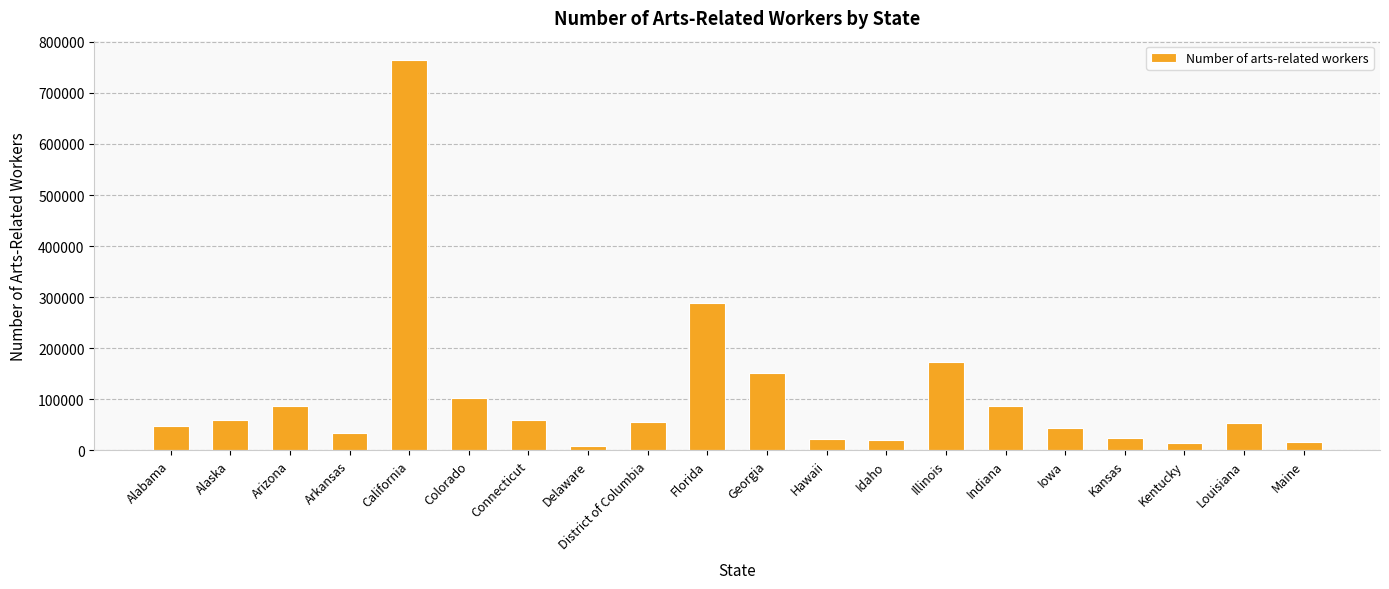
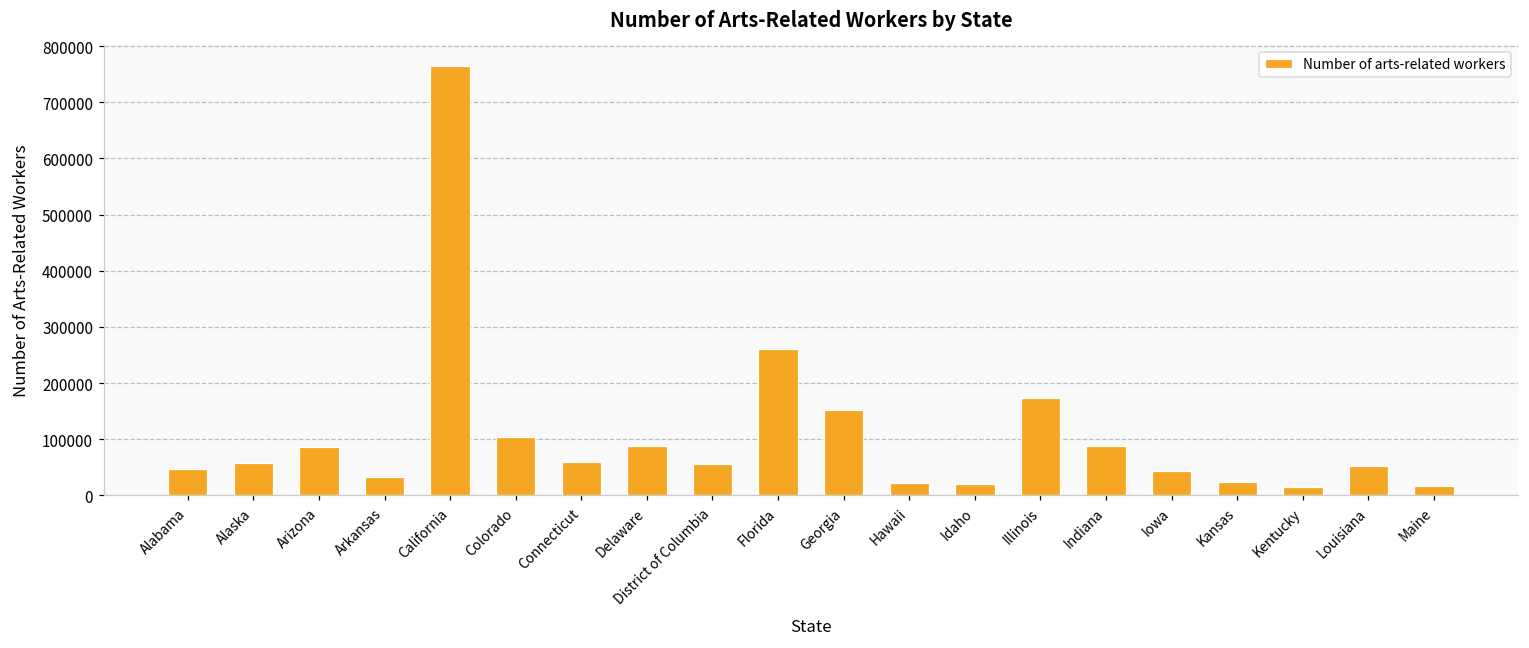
Delaware: 10000 -> 90000
Florida: 290000 -> 260000
